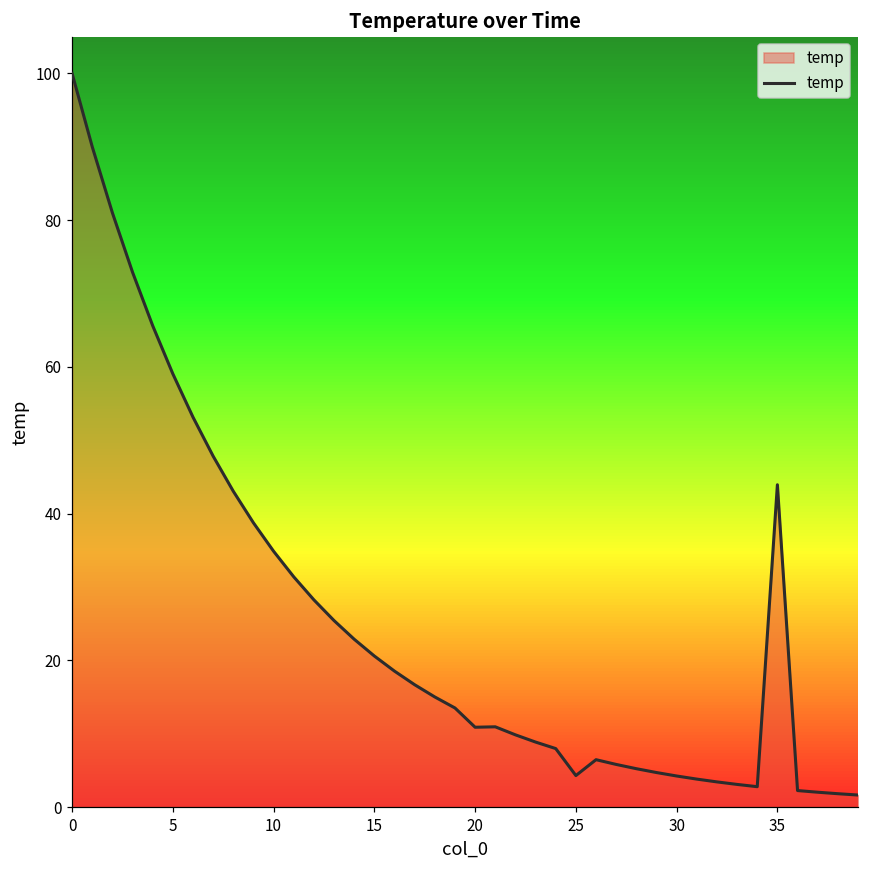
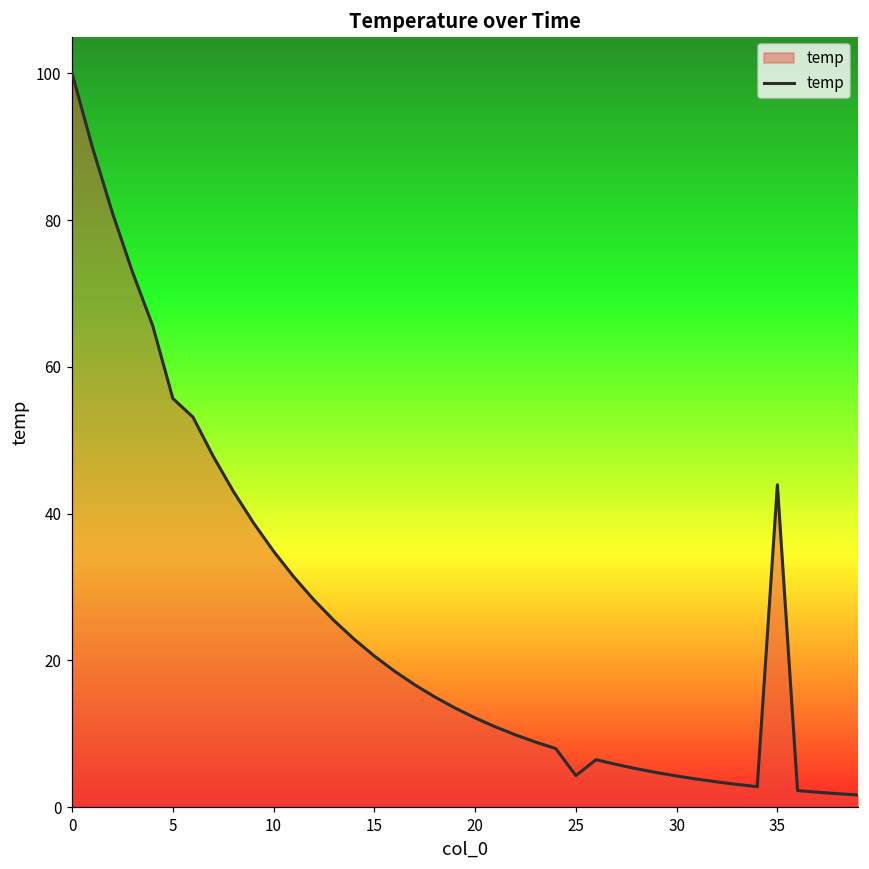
5: 59 -> 56
20: 11 -> 12
